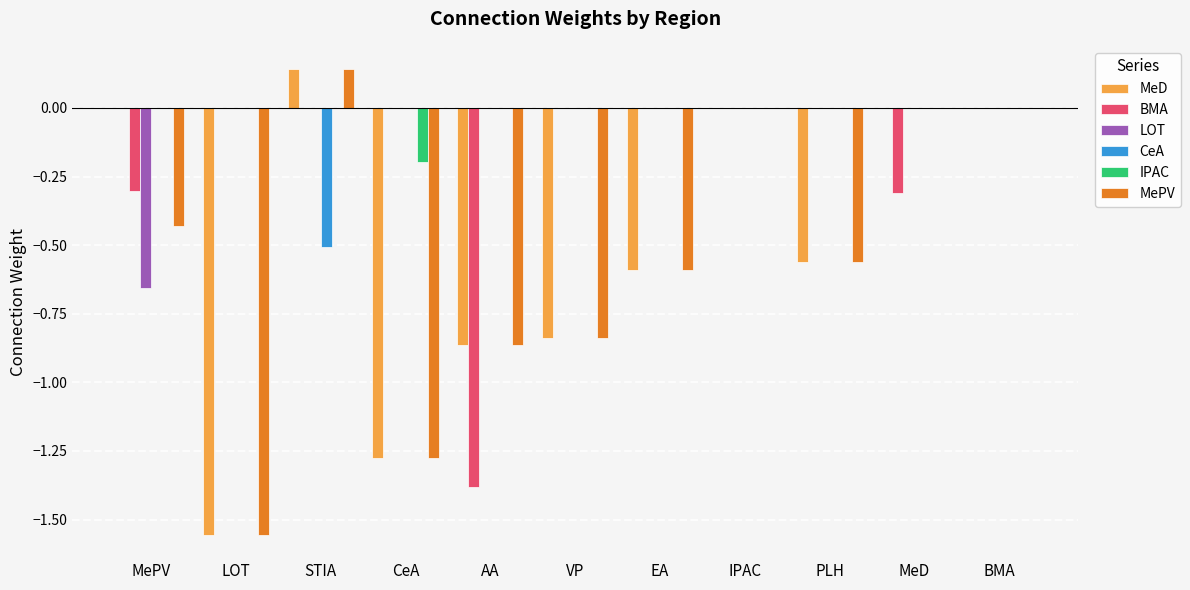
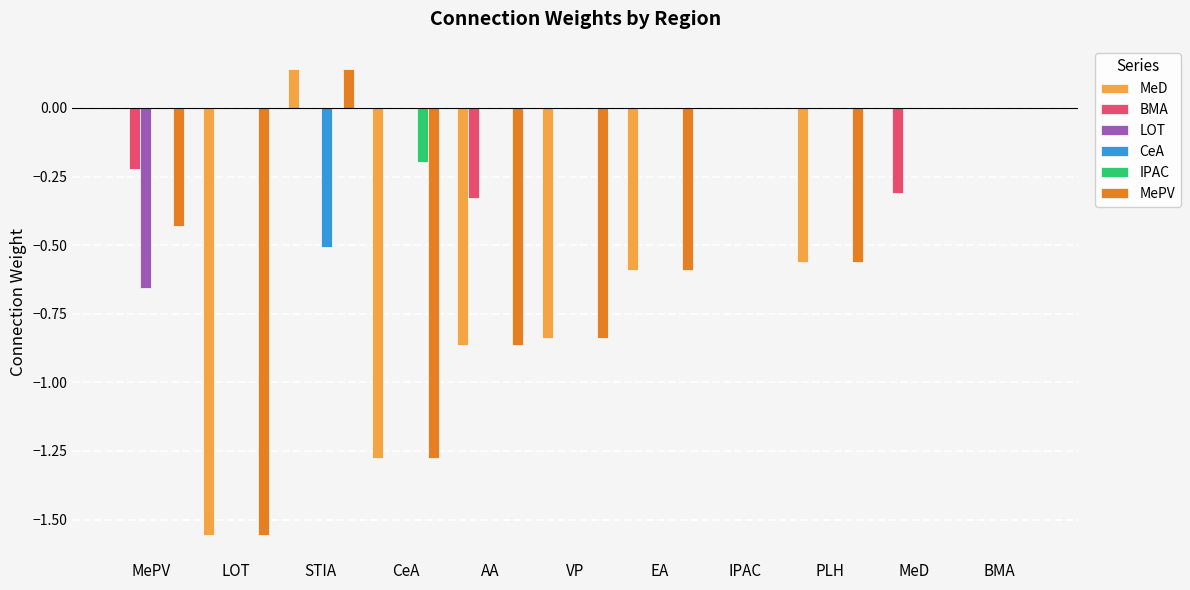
BMA, MePV: -0.30 -> -0.22
BMA, AA: -1.38 -> -0.33
